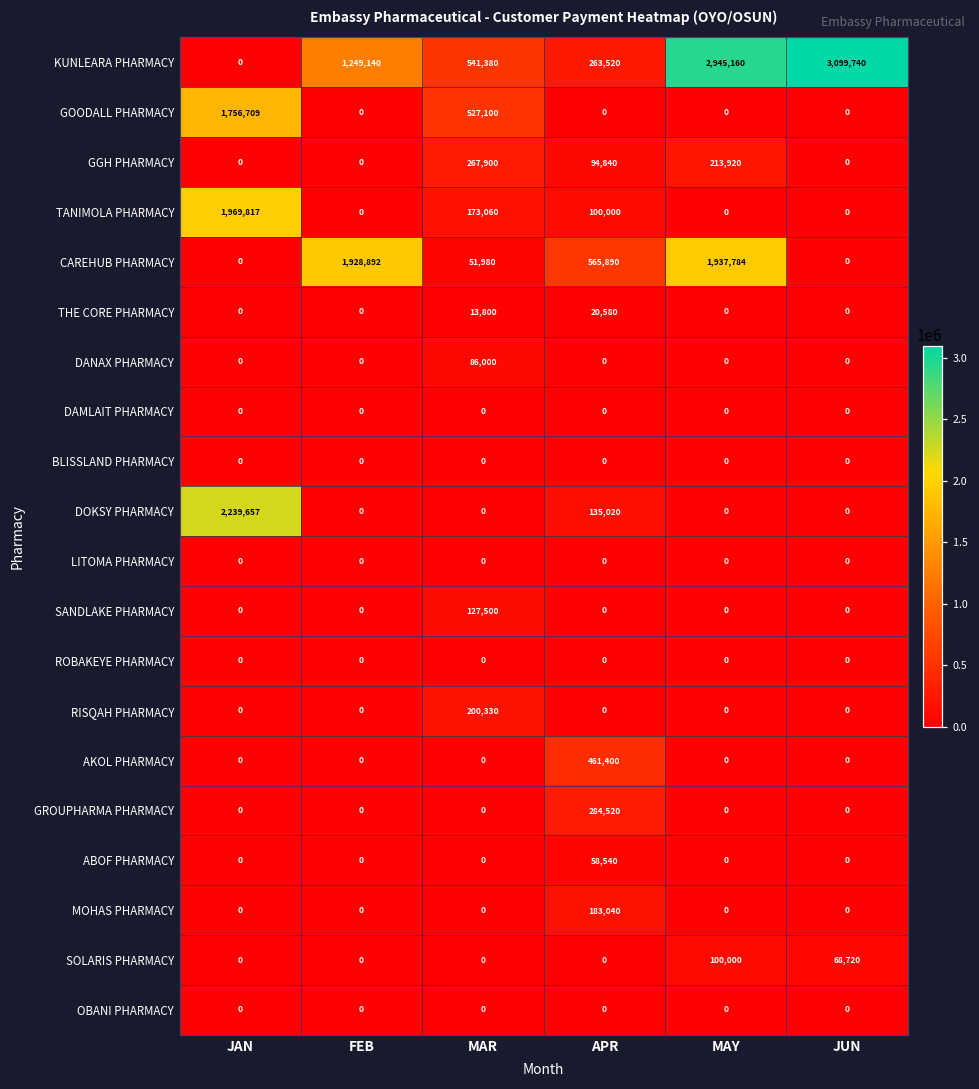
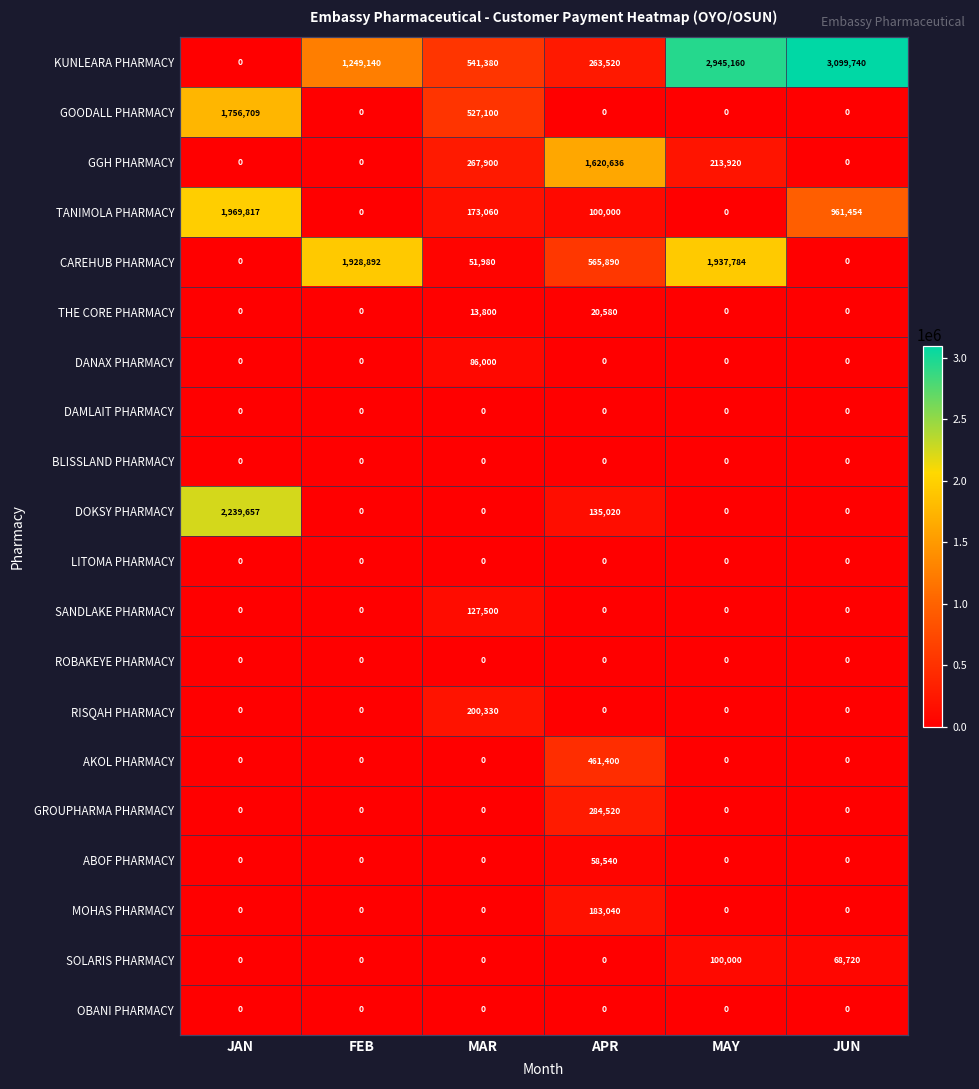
GGH PHARMACY, APR: 94,840 -> 1,620,636
TANIMOLA PHARMACY, JUN: 0 -> 961,454
